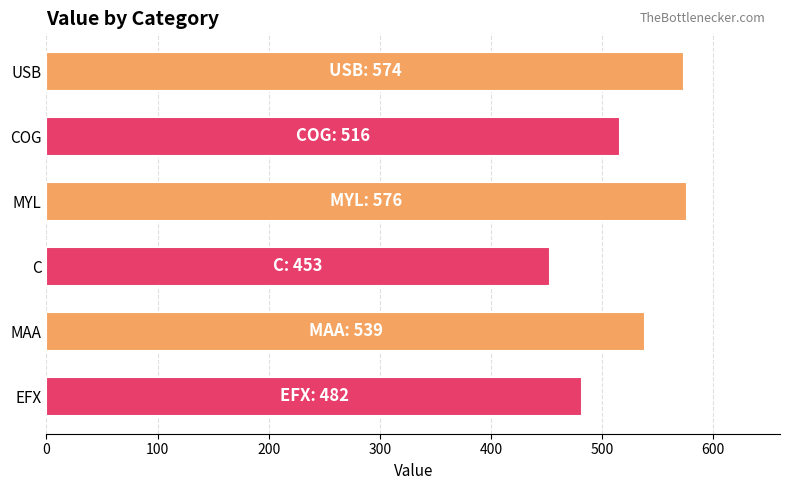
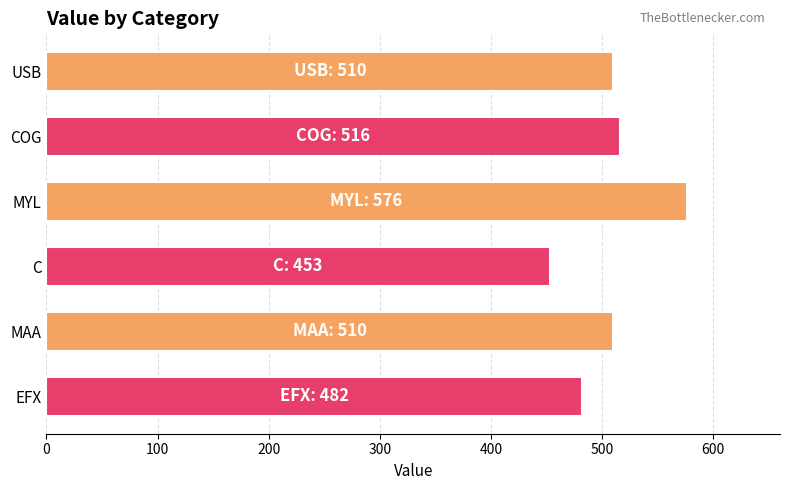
USB: 574 -> 510
MAA: 539 -> 510
